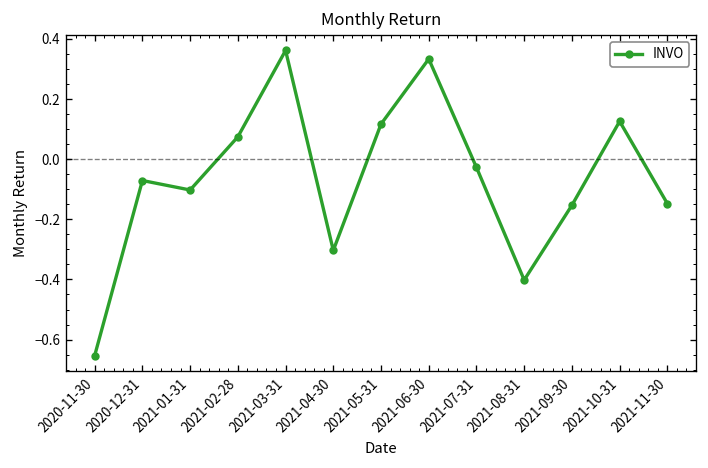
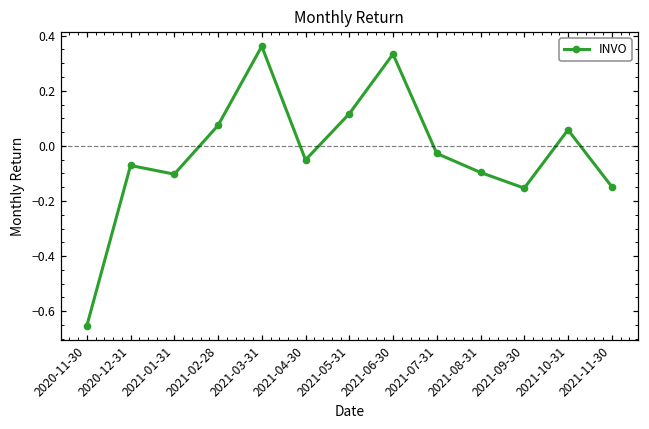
2021-04-30: -0.30 -> -0.05
2021-08-31: -0.40 -> -0.10
2021-10-31: 0.13 -> 0.06
